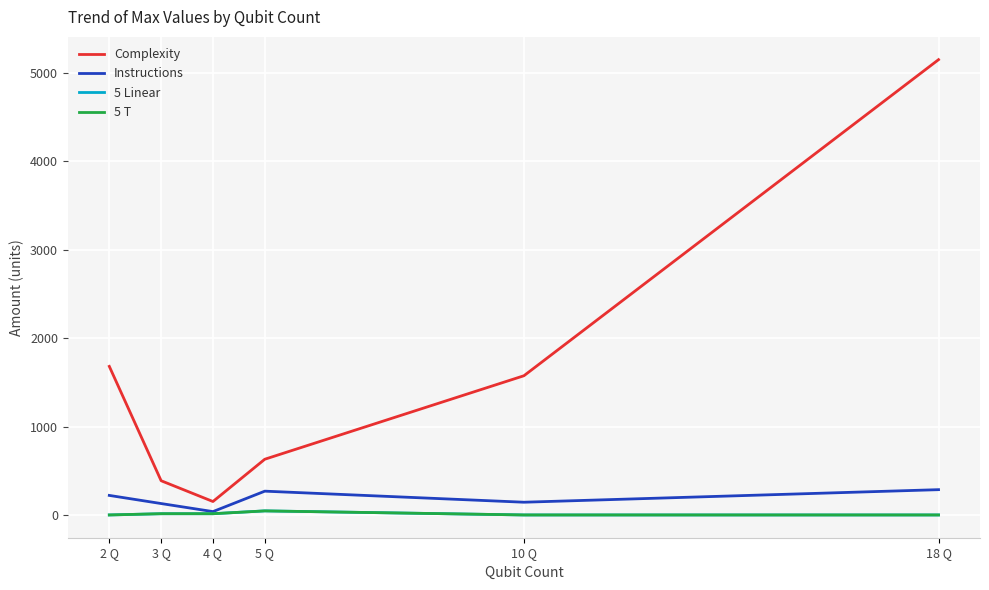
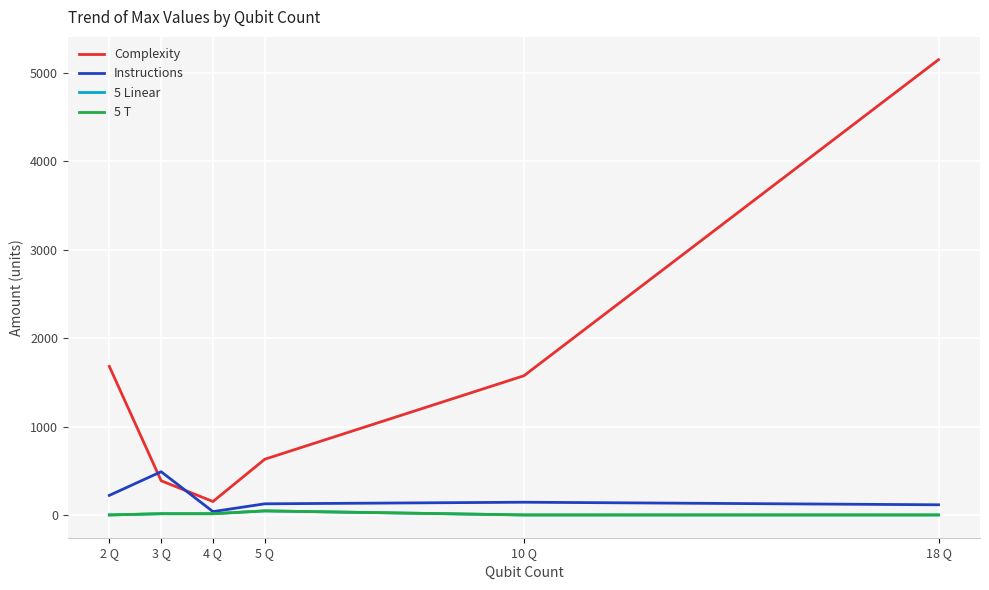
Instructions, 3 Q: 100 -> 500
Instructions, 5 Q: 300 -> 100
Instructions, 18 Q: 300 -> 100
